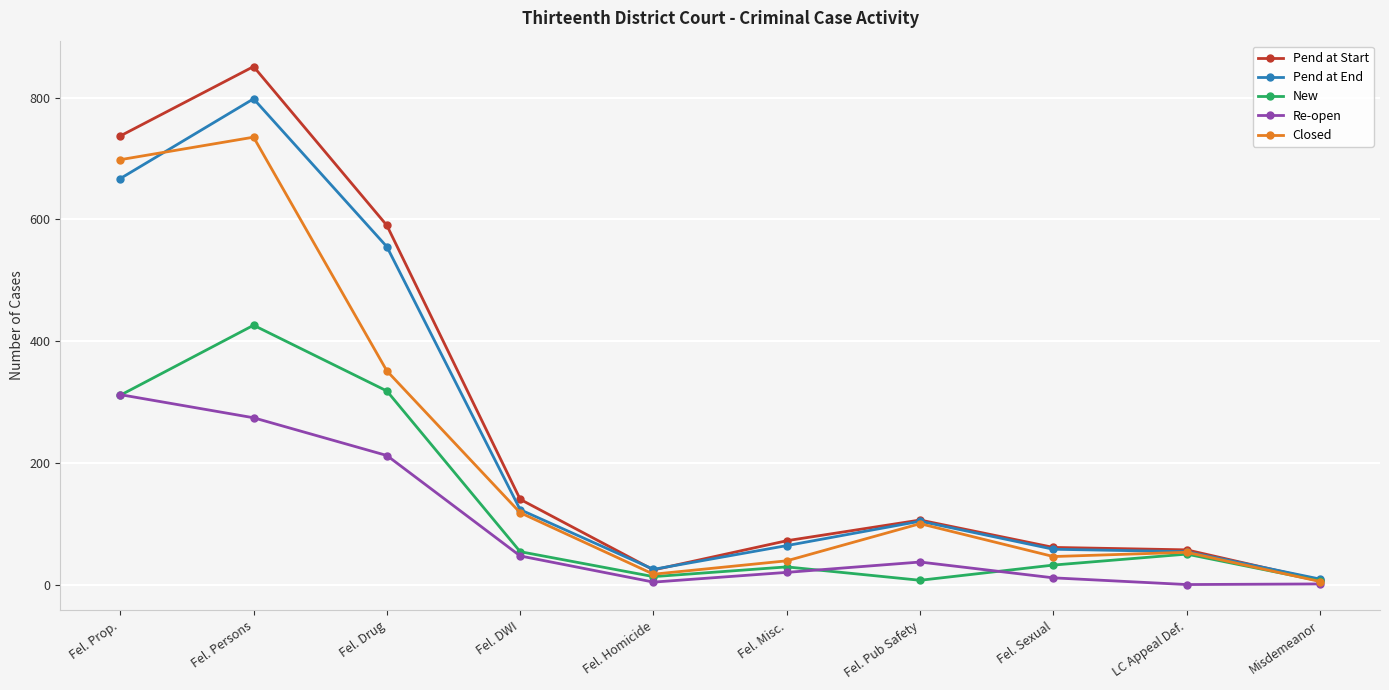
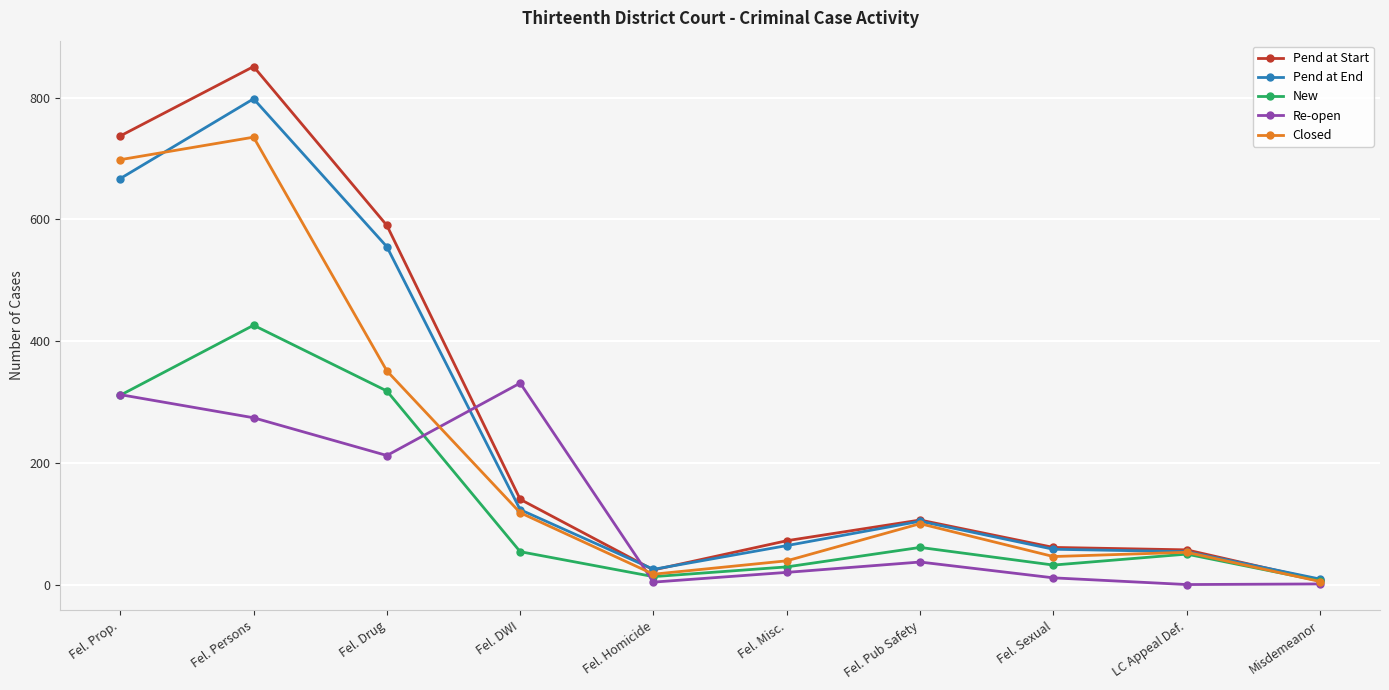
Re-open, Fel. DWI: 50 -> 330
New, Fel. Pub Safety: 10 -> 60
